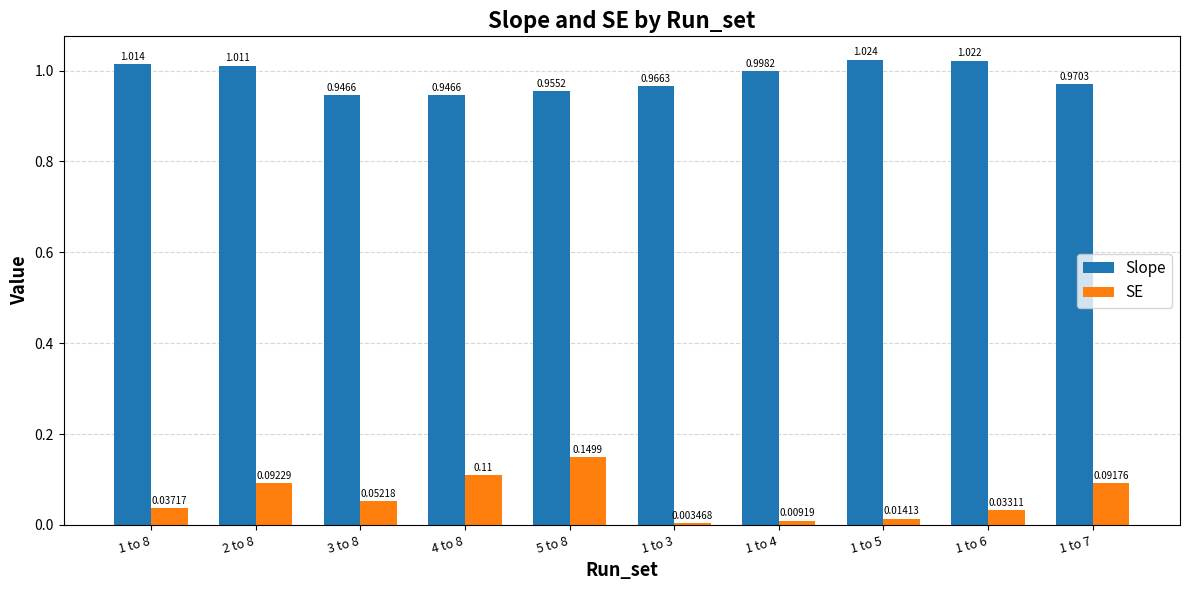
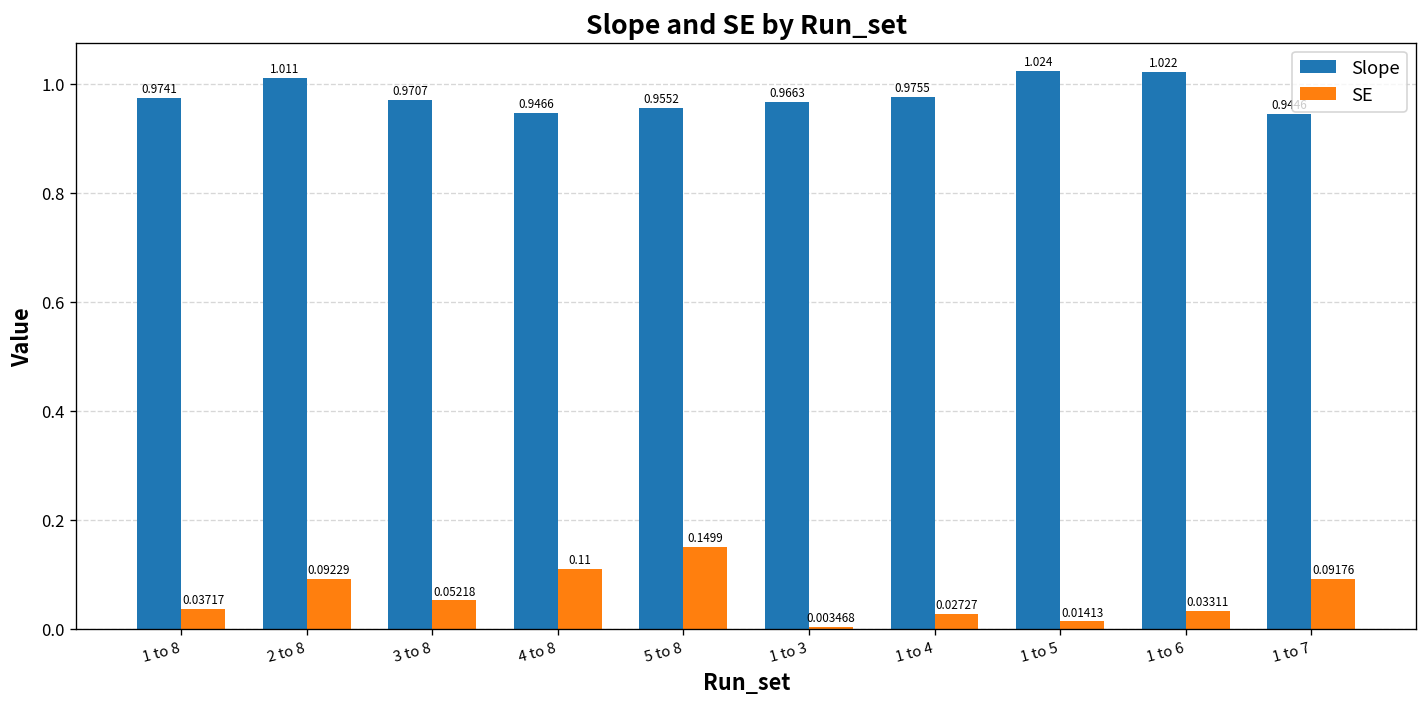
Slope, 1 to 8: 1.014 -> 0.9741
Slope, 3 to 8: 0.9466 -> 0.9707
Slope, 1 to 4: 0.9982 -> 0.9755
SE, 1 to 4: 0.00919 -> 0.02727
Slope, 1 to 7: 0.9703 -> 0.9446
